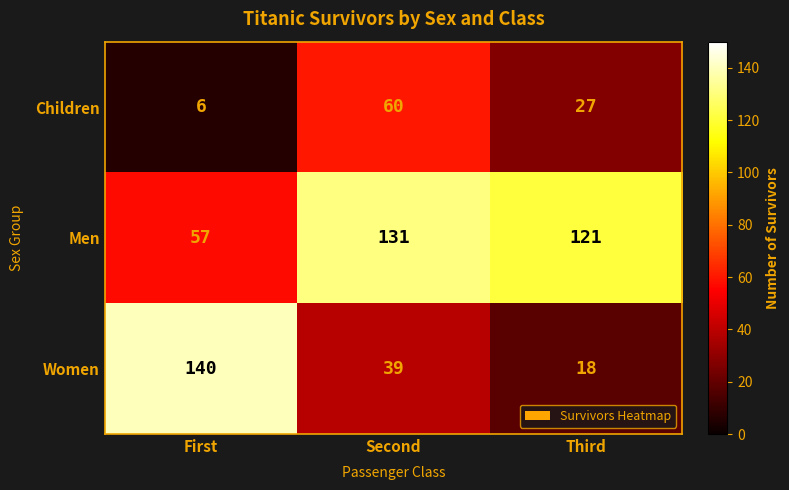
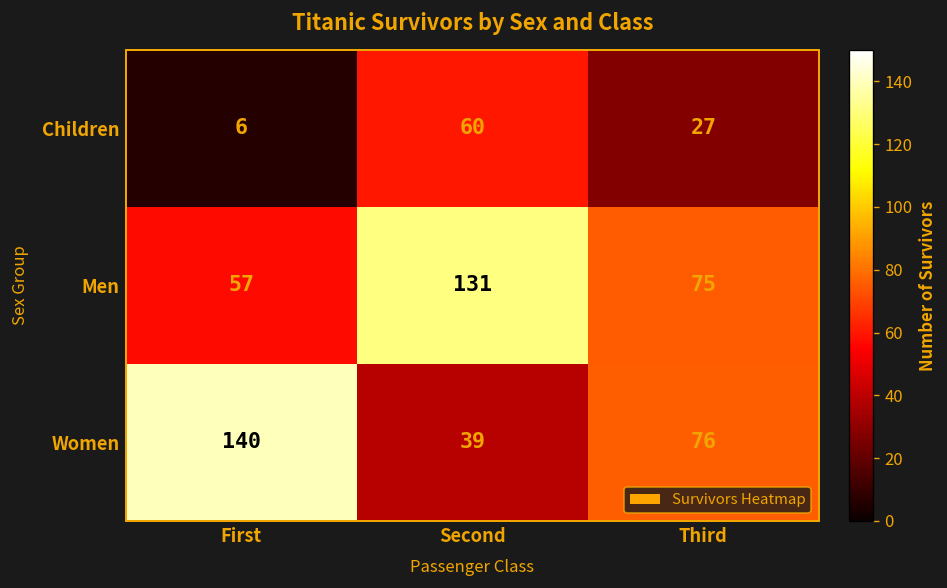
Men, Third: 121 -> 75
Women, Third: 18 -> 76
